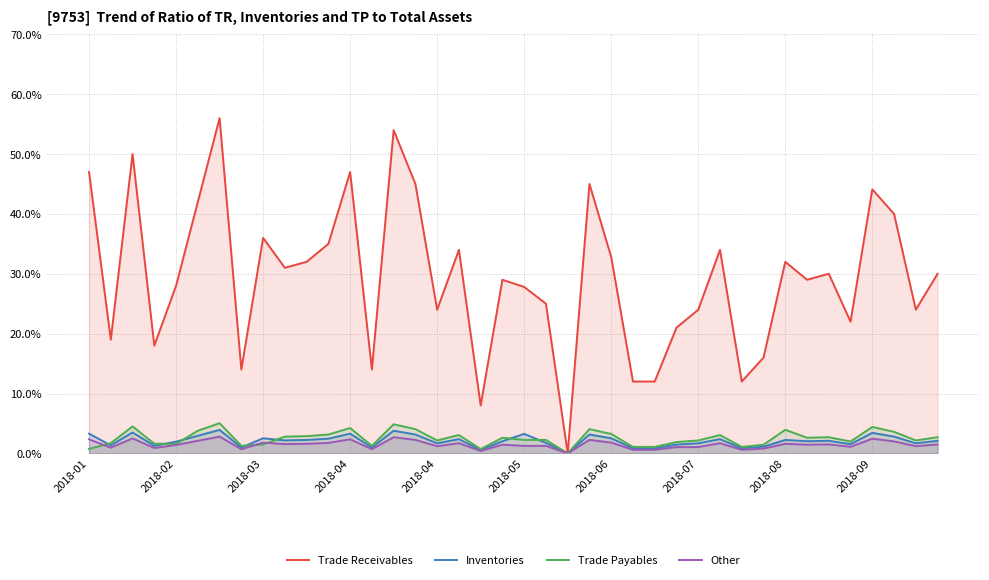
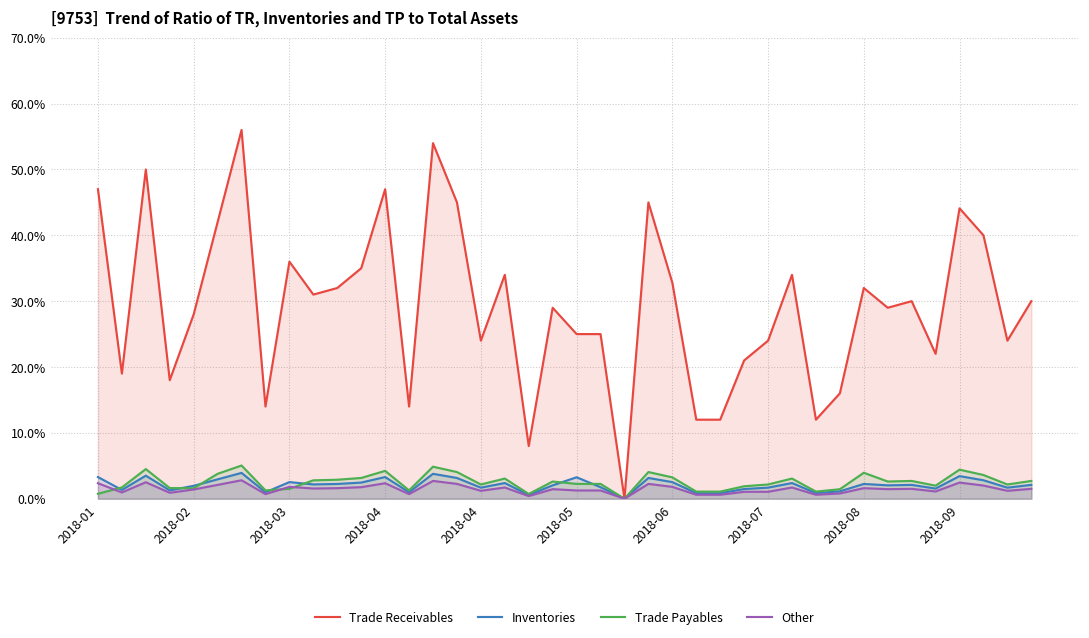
Trade Receivables, 2018-05: 28% -> 25%
